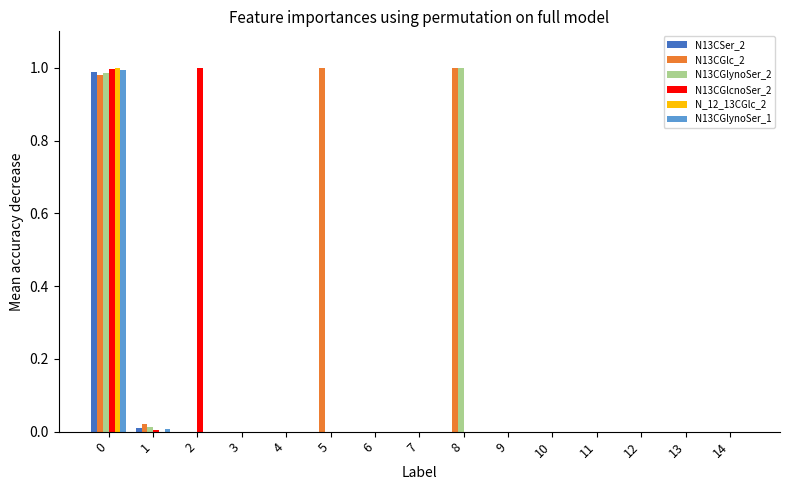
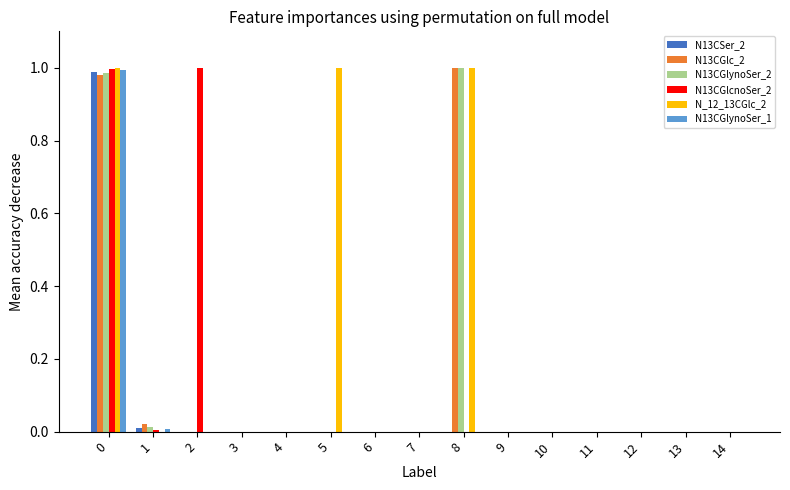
N13CGlc_2, 5: 1 -> 0
N_12_13CGlc_2, 5: 0 -> 1
N_12_13CGlc_2, 8: 0 -> 1
